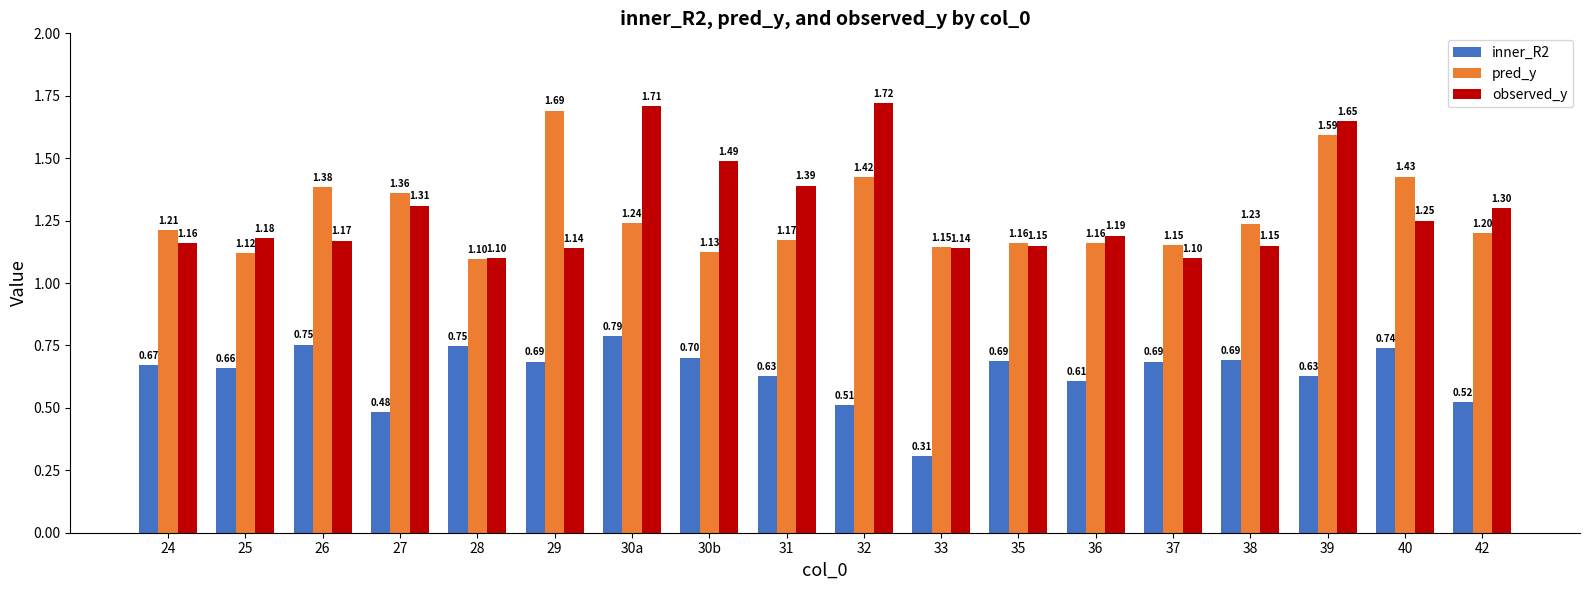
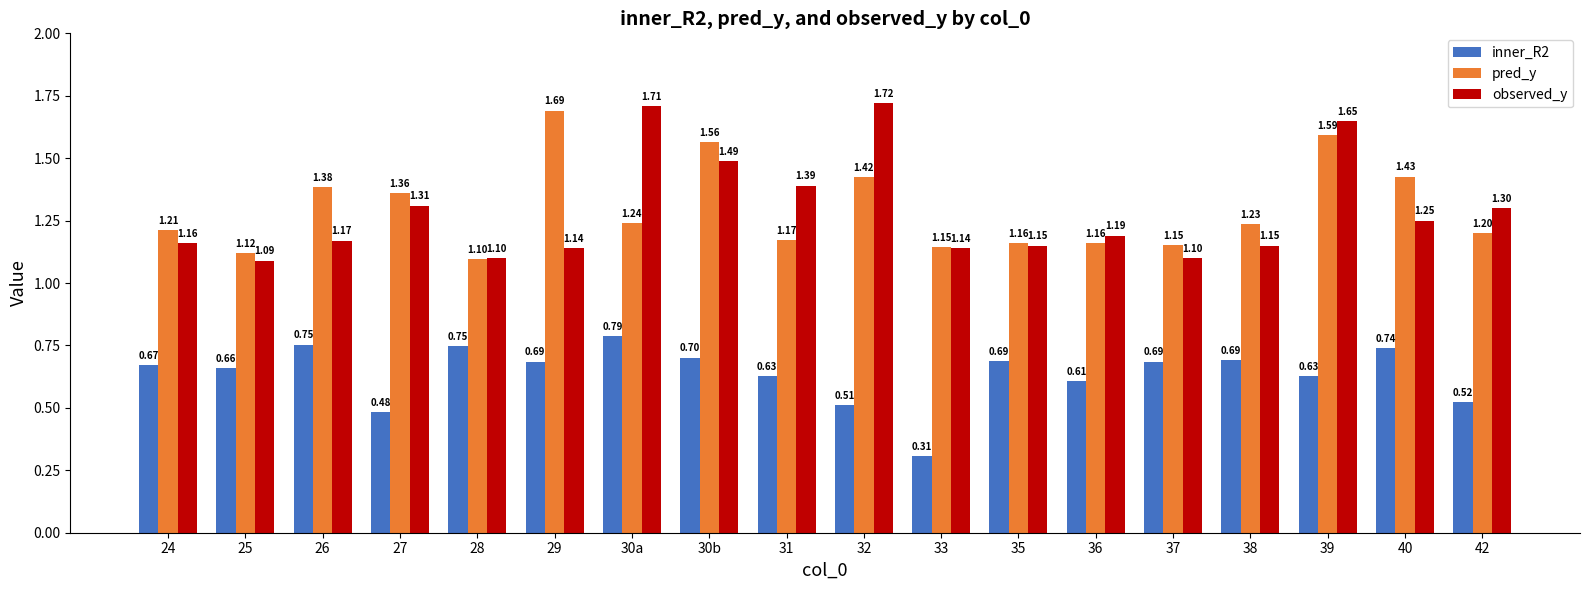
observed_y, 25: 1.18 -> 1.09
pred_y, 30b: 1.13 -> 1.56
